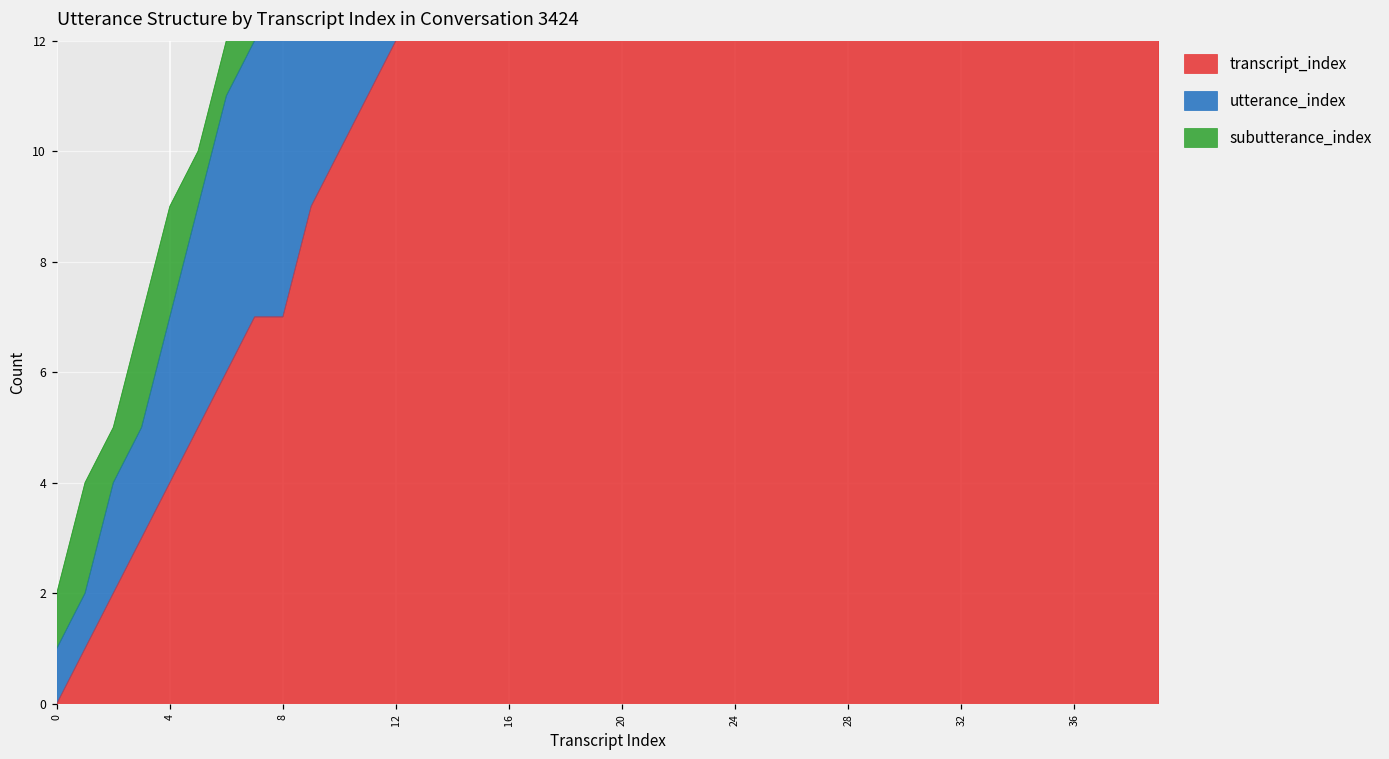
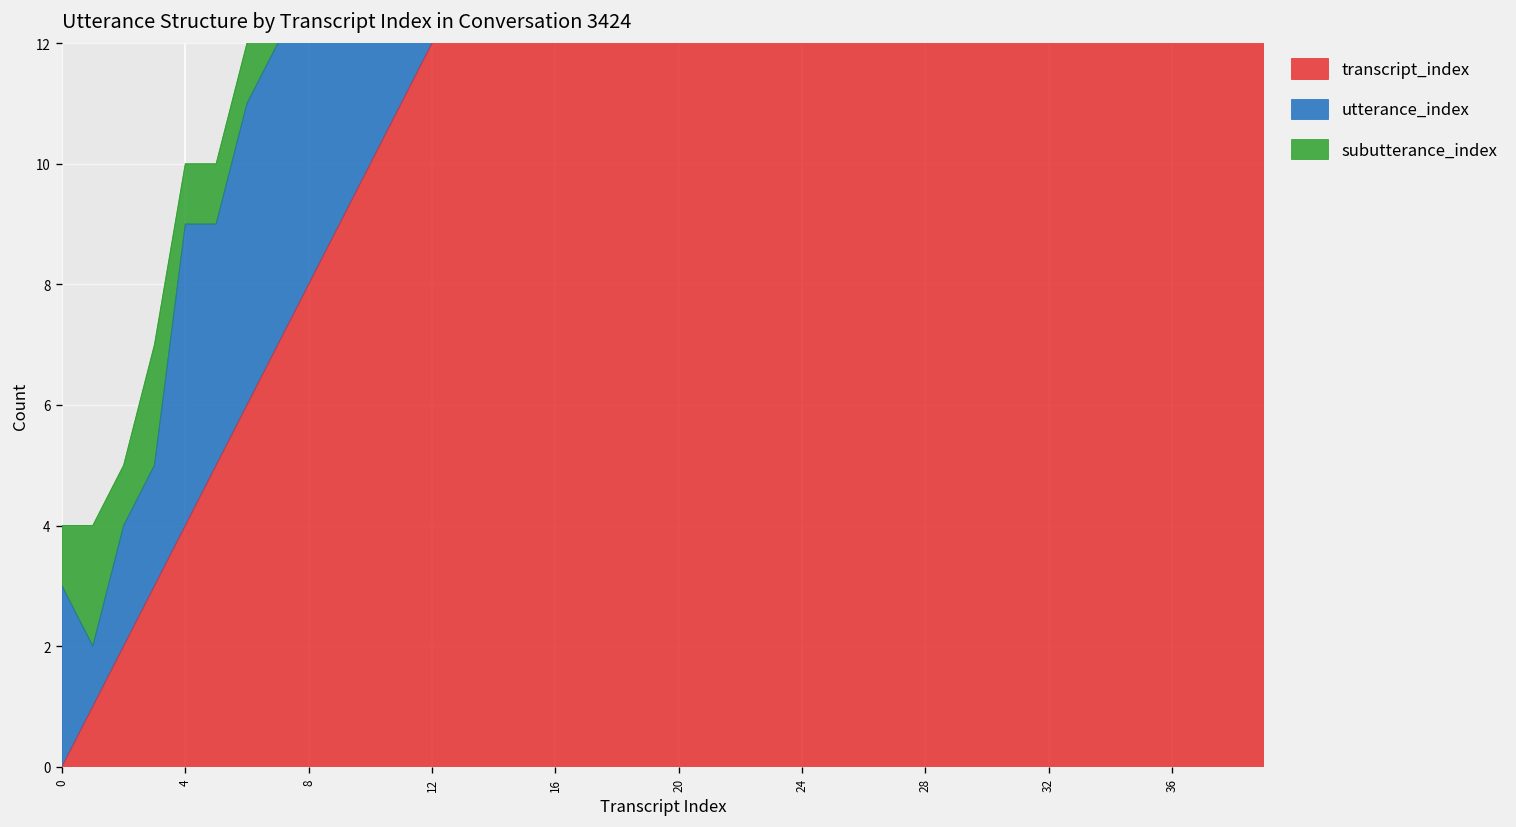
utterance_index, 0: 1 -> 3
utterance_index, 4: 3 -> 5
subutterance_index, 4: 2 -> 1
transcript_index, 8: 7 -> 8
